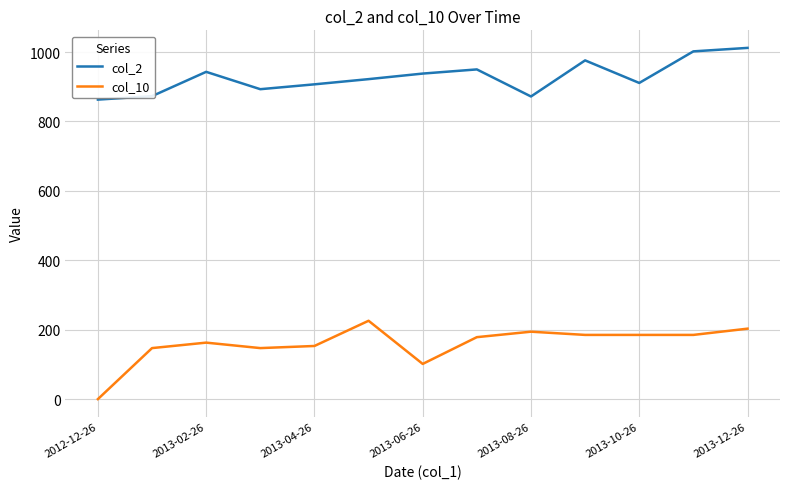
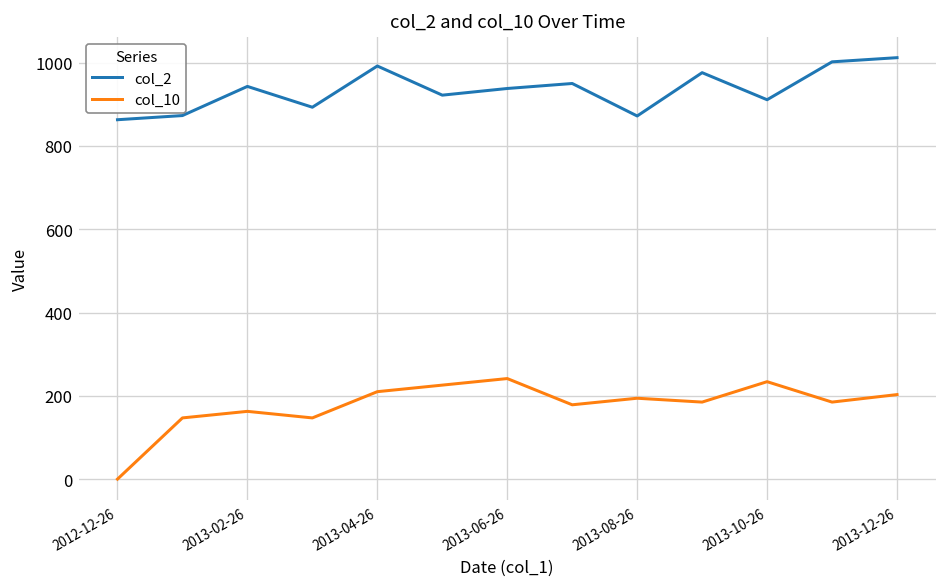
col_2, 2013-04-26: 910 -> 990
col_10, 2013-04-26: 150 -> 210
col_10, 2013-06-26: 100 -> 240
col_10, 2013-10-26: 190 -> 230
